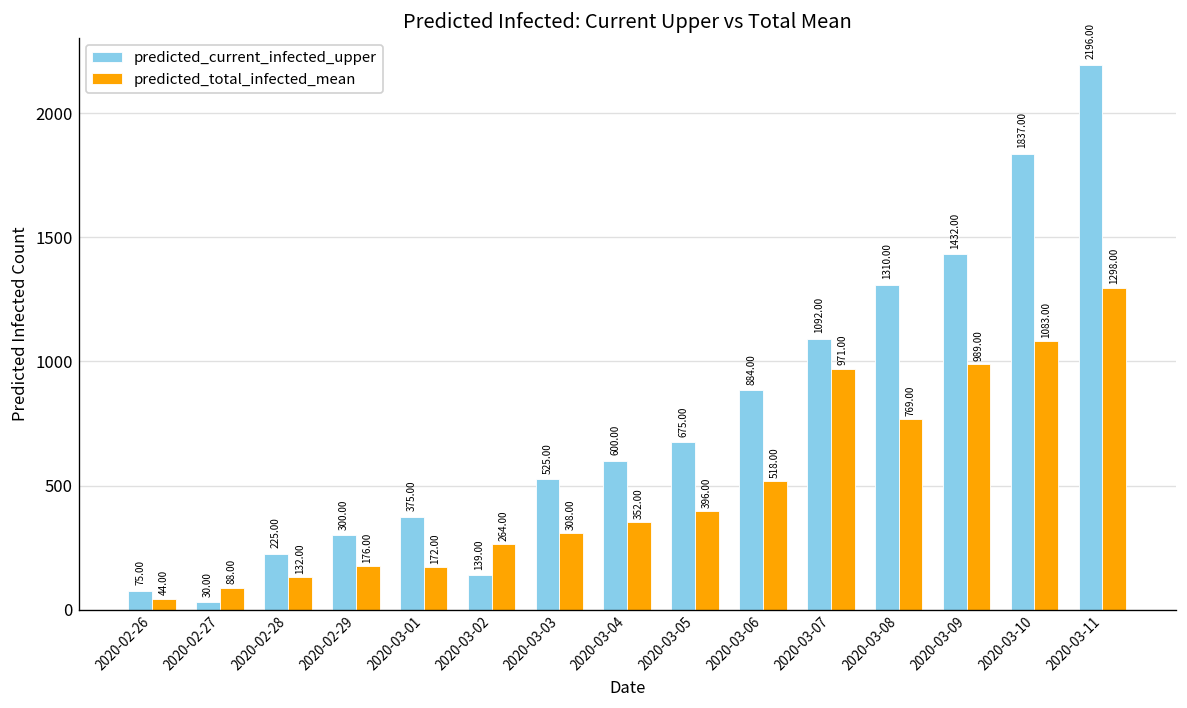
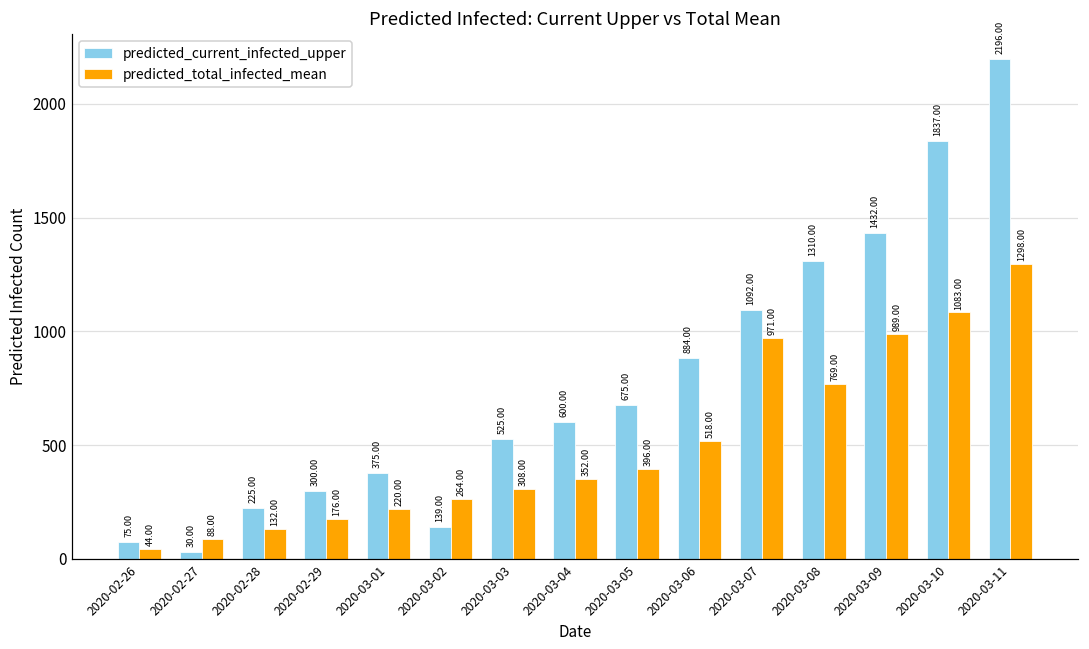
predicted_total_infected_mean, 2020-03-01: 172.00 -> 220.00
